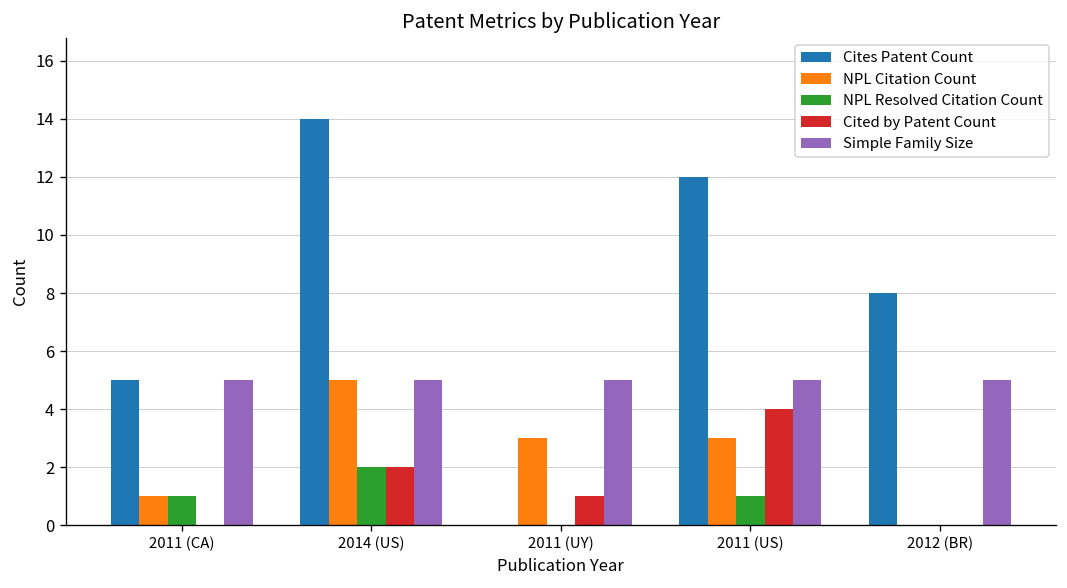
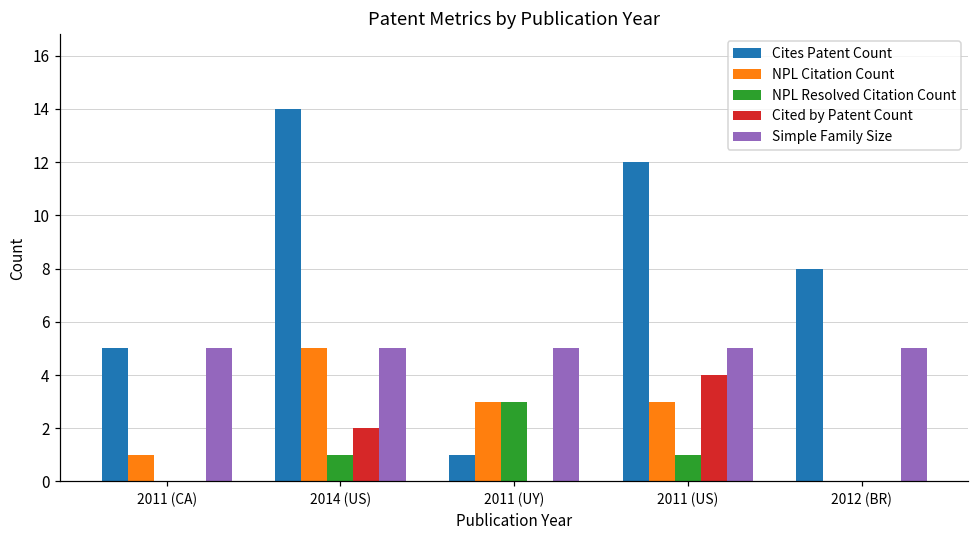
NPL Resolved Citation Count, 2011 (CA): 1 -> 0
NPL Resolved Citation Count, 2014 (US): 2 -> 1
Cites Patent Count, 2011 (UY): 0 -> 1
NPL Resolved Citation Count, 2011 (UY): 0 -> 3
Cited by Patent Count, 2011 (UY): 1 -> 0
